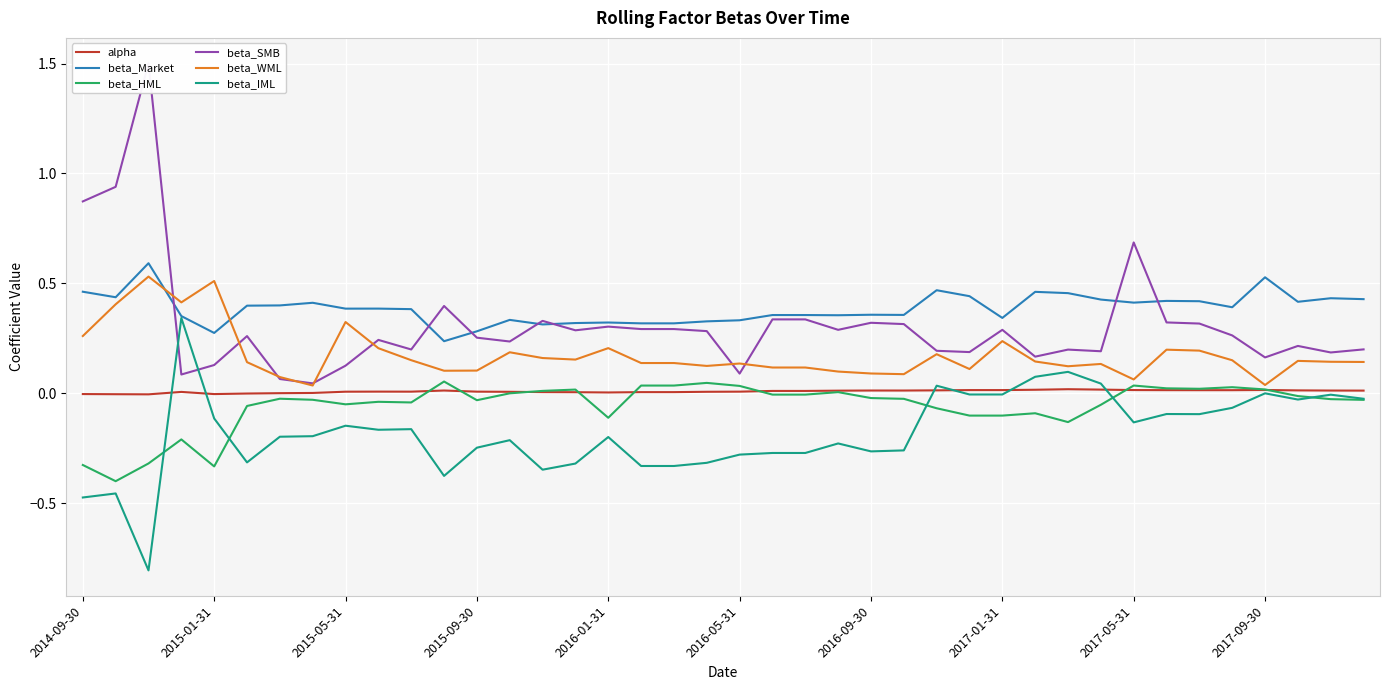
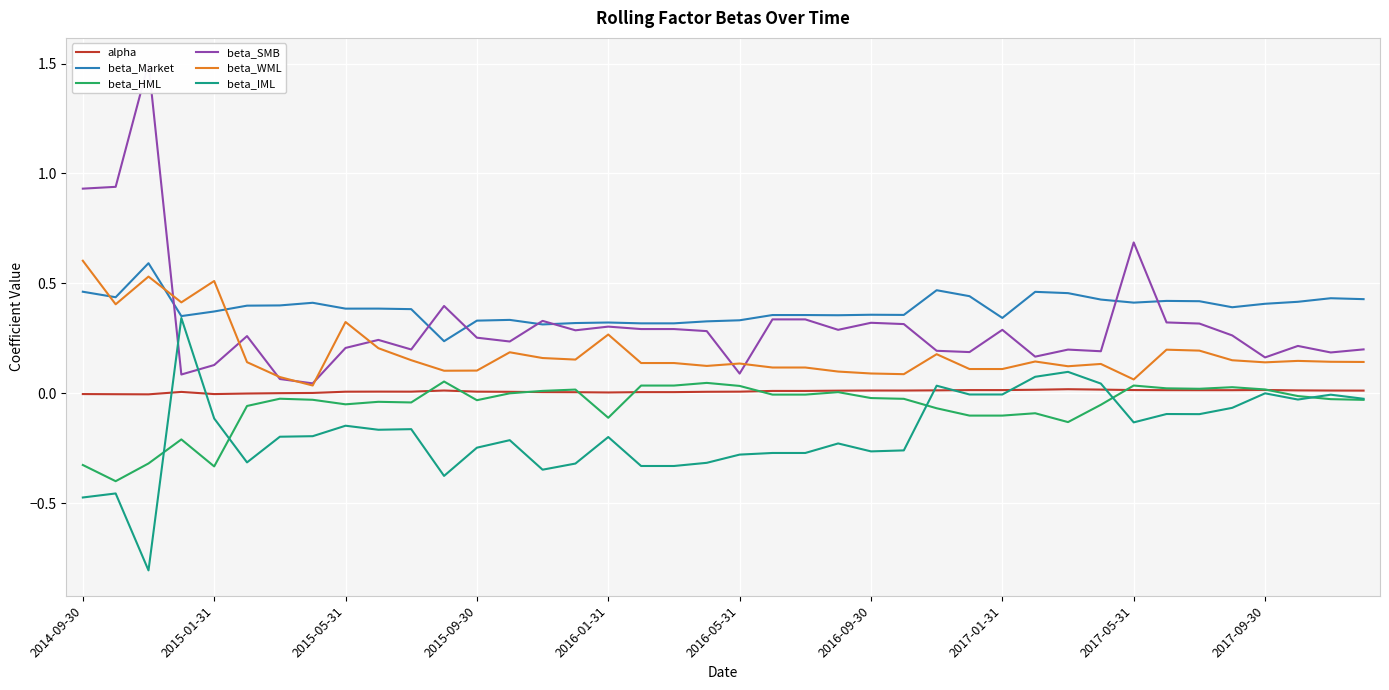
beta_SMB, 2014-09-30: 0.87 -> 0.93
beta_WML, 2014-09-30: 0.26 -> 0.60
beta_Market, 2015-01-31: 0.27 -> 0.37
beta_SMB, 2015-05-31: 0.13 -> 0.21
beta_Market, 2015-09-30: 0.28 -> 0.33
beta_WML, 2016-01-31: 0.21 -> 0.27
beta_WML, 2017-01-31: 0.24 -> 0.11
beta_Market, 2017-09-30: 0.53 -> 0.41
beta_WML, 2017-09-30: 0.04 -> 0.14
